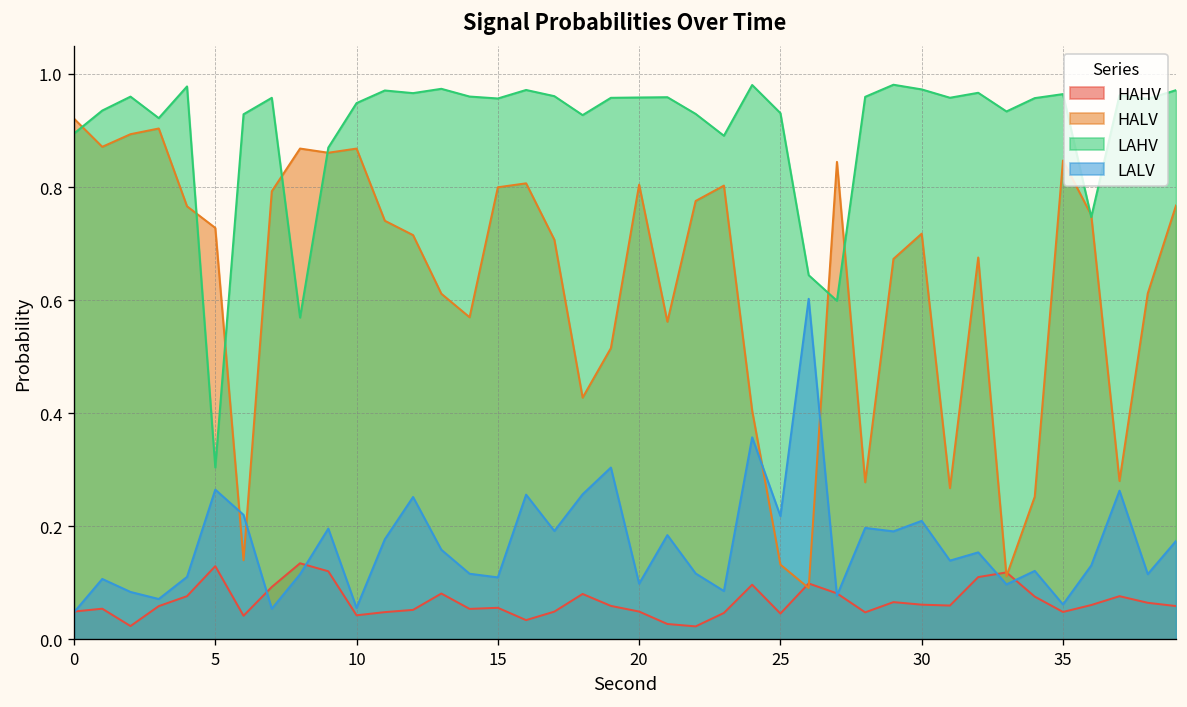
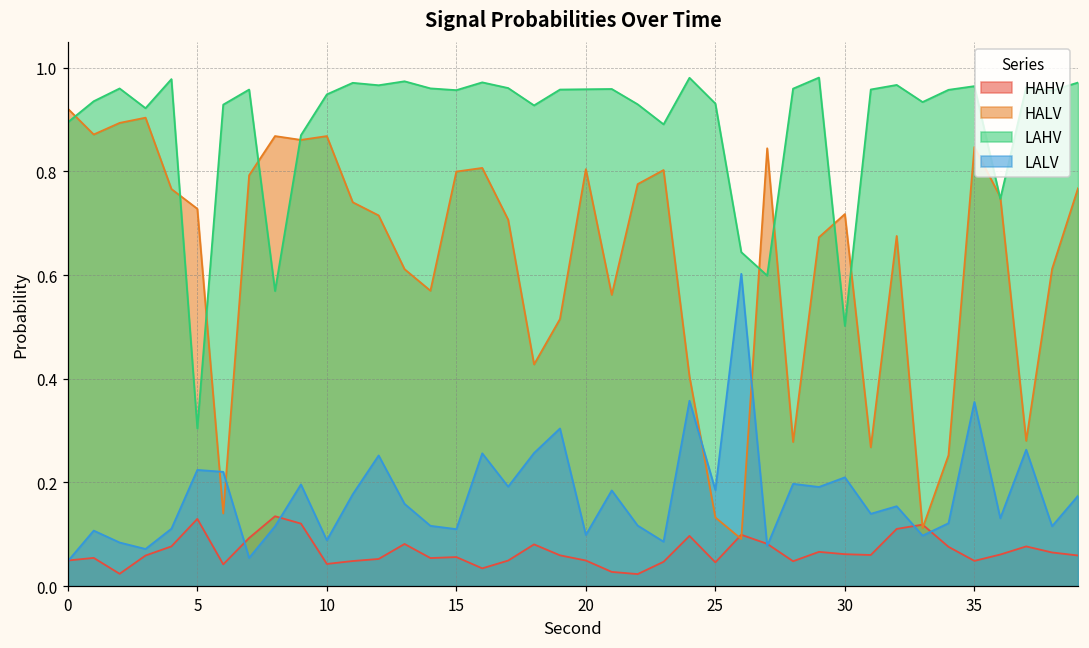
LALV, 5: 0.26 -> 0.22
LALV, 10: 0.06 -> 0.09
LALV, 25: 0.22 -> 0.19
LAHV, 30: 0.97 -> 0.50
LALV, 35: 0.06 -> 0.36
